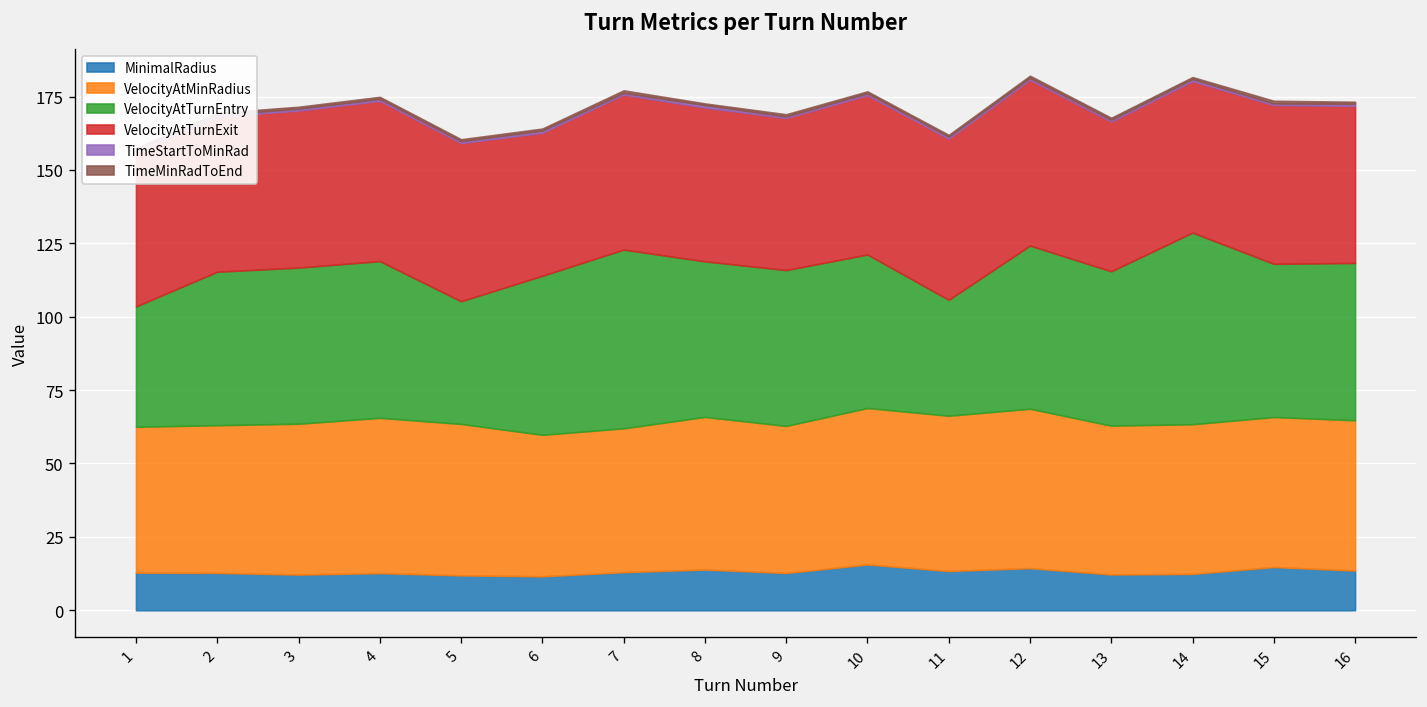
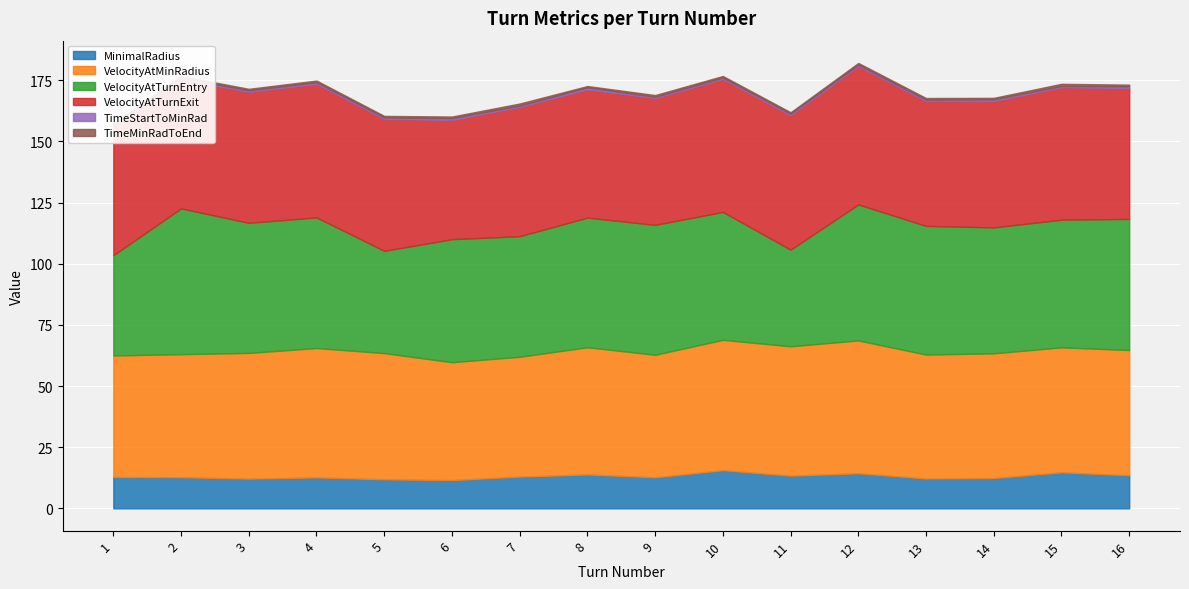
VelocityAtTurnEntry, 2: 52 -> 60
VelocityAtTurnEntry, 6: 54 -> 50
VelocityAtTurnEntry, 7: 61 -> 49
VelocityAtTurnEntry, 14: 65 -> 51
